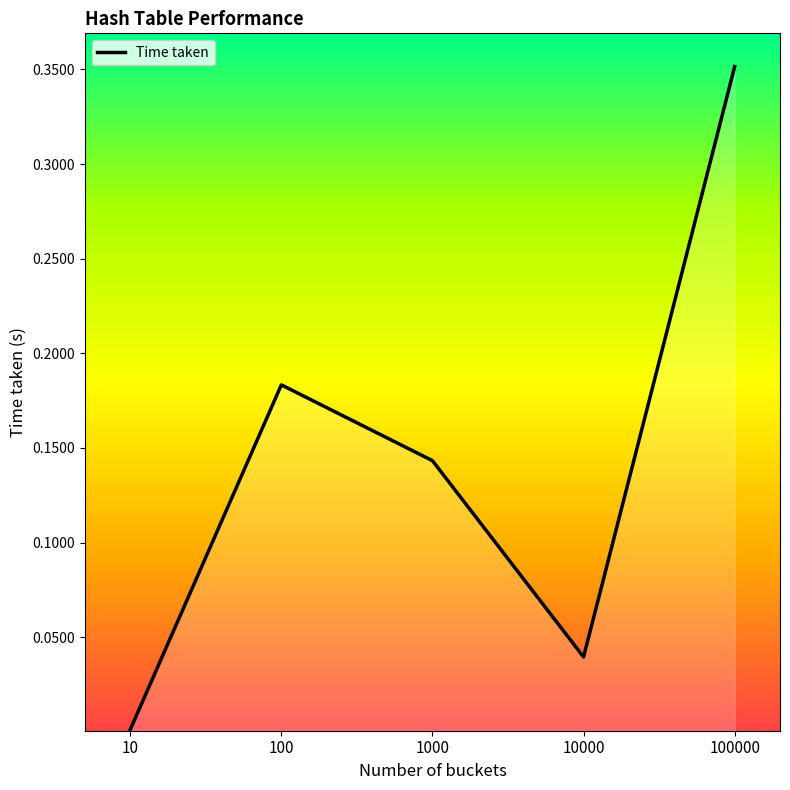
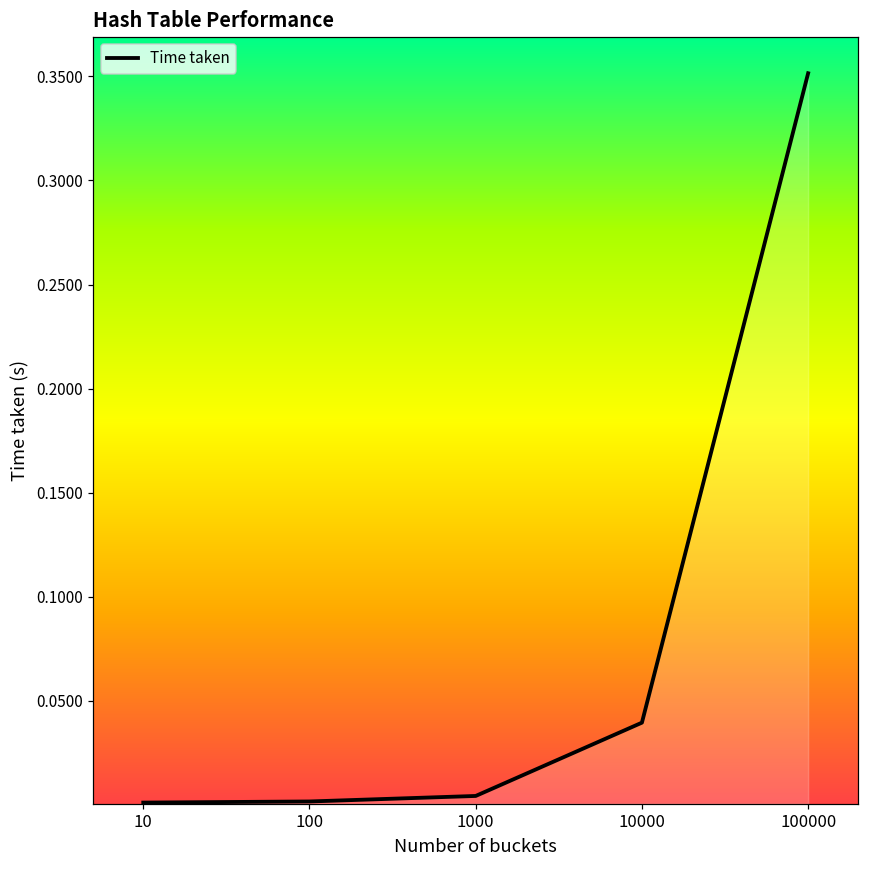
100: 0.183 -> 0.002
1000: 0.143 -> 0.004
